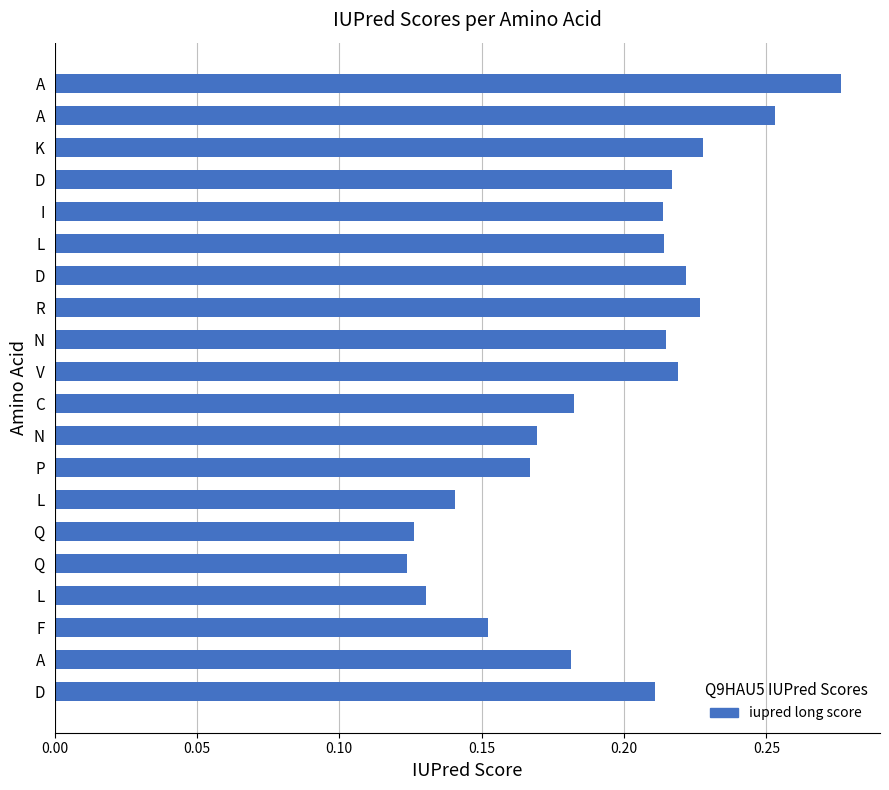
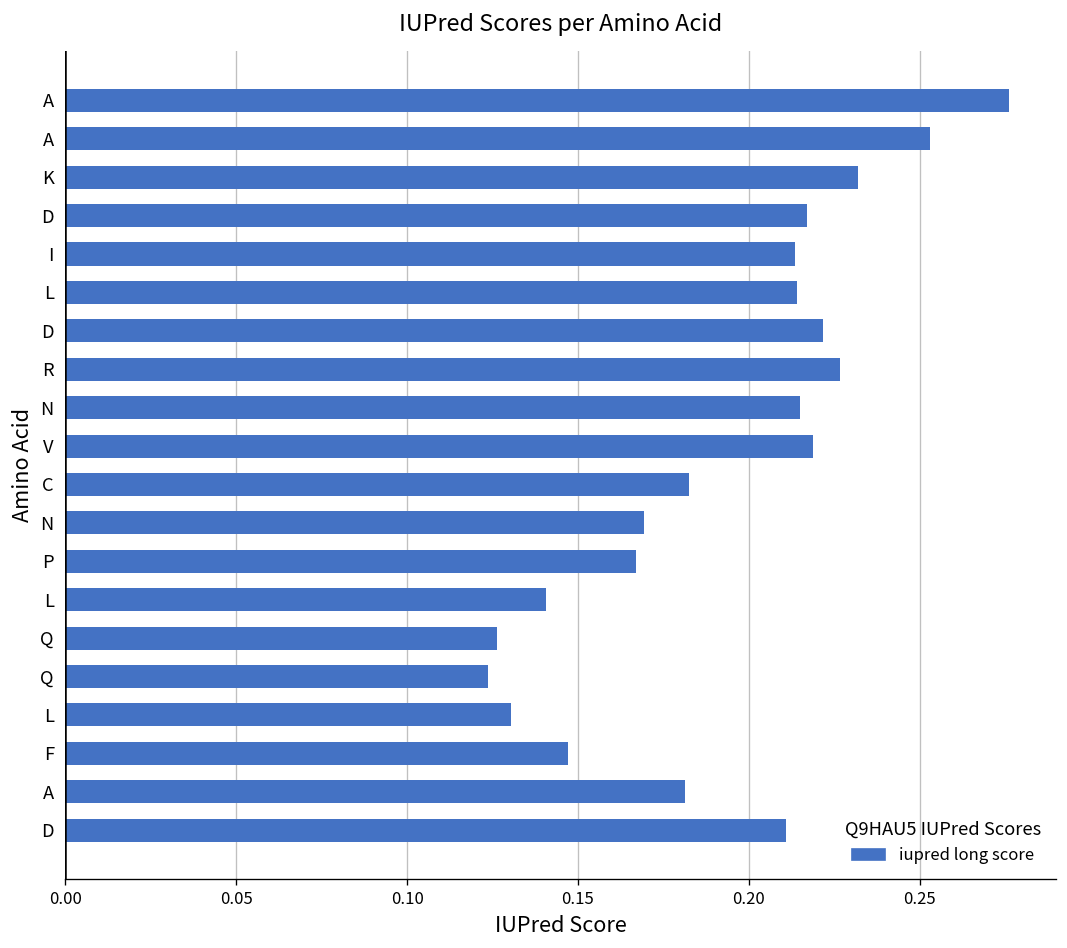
K: 0.228 -> 0.232
F: 0.152 -> 0.147
